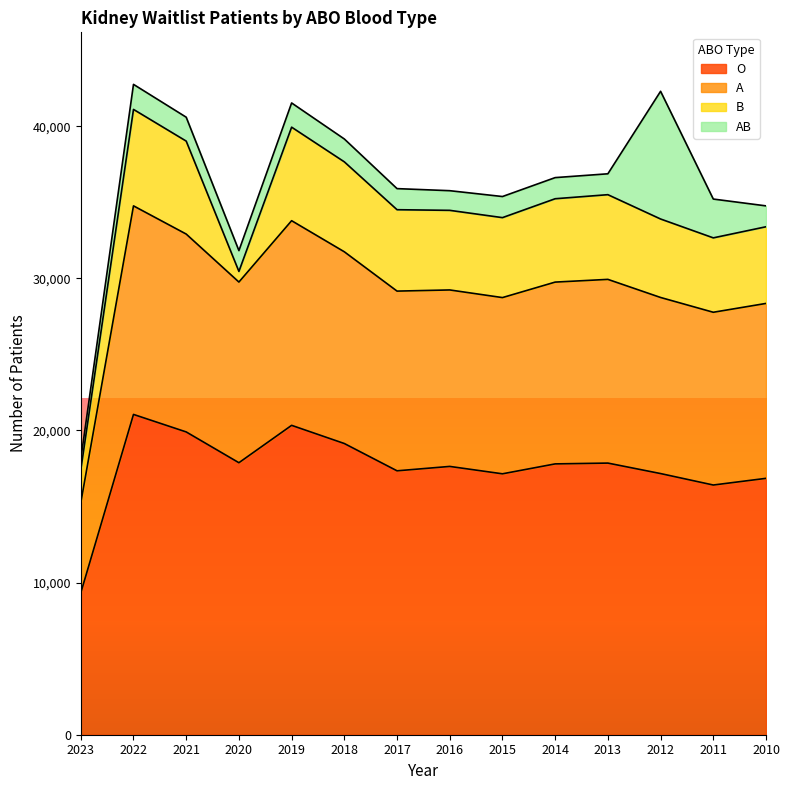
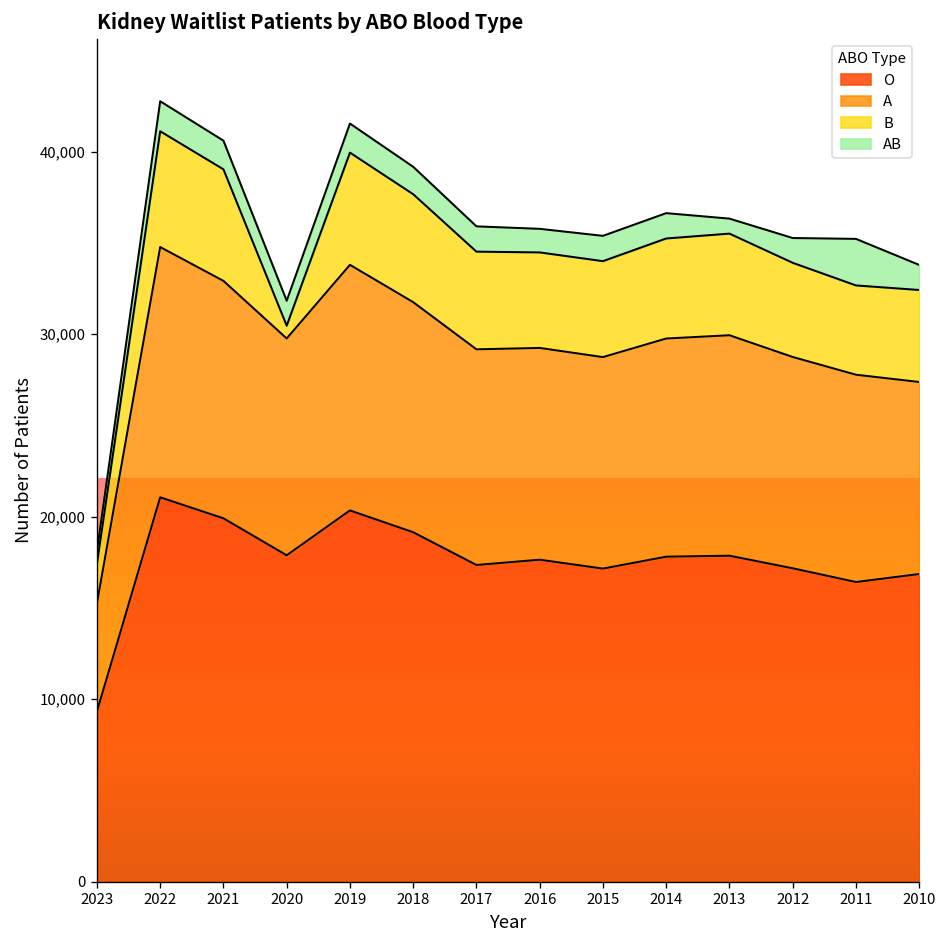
AB, 2013: 1,400 -> 800
AB, 2012: 8,400 -> 1,400
A, 2010: 11,500 -> 10,500
